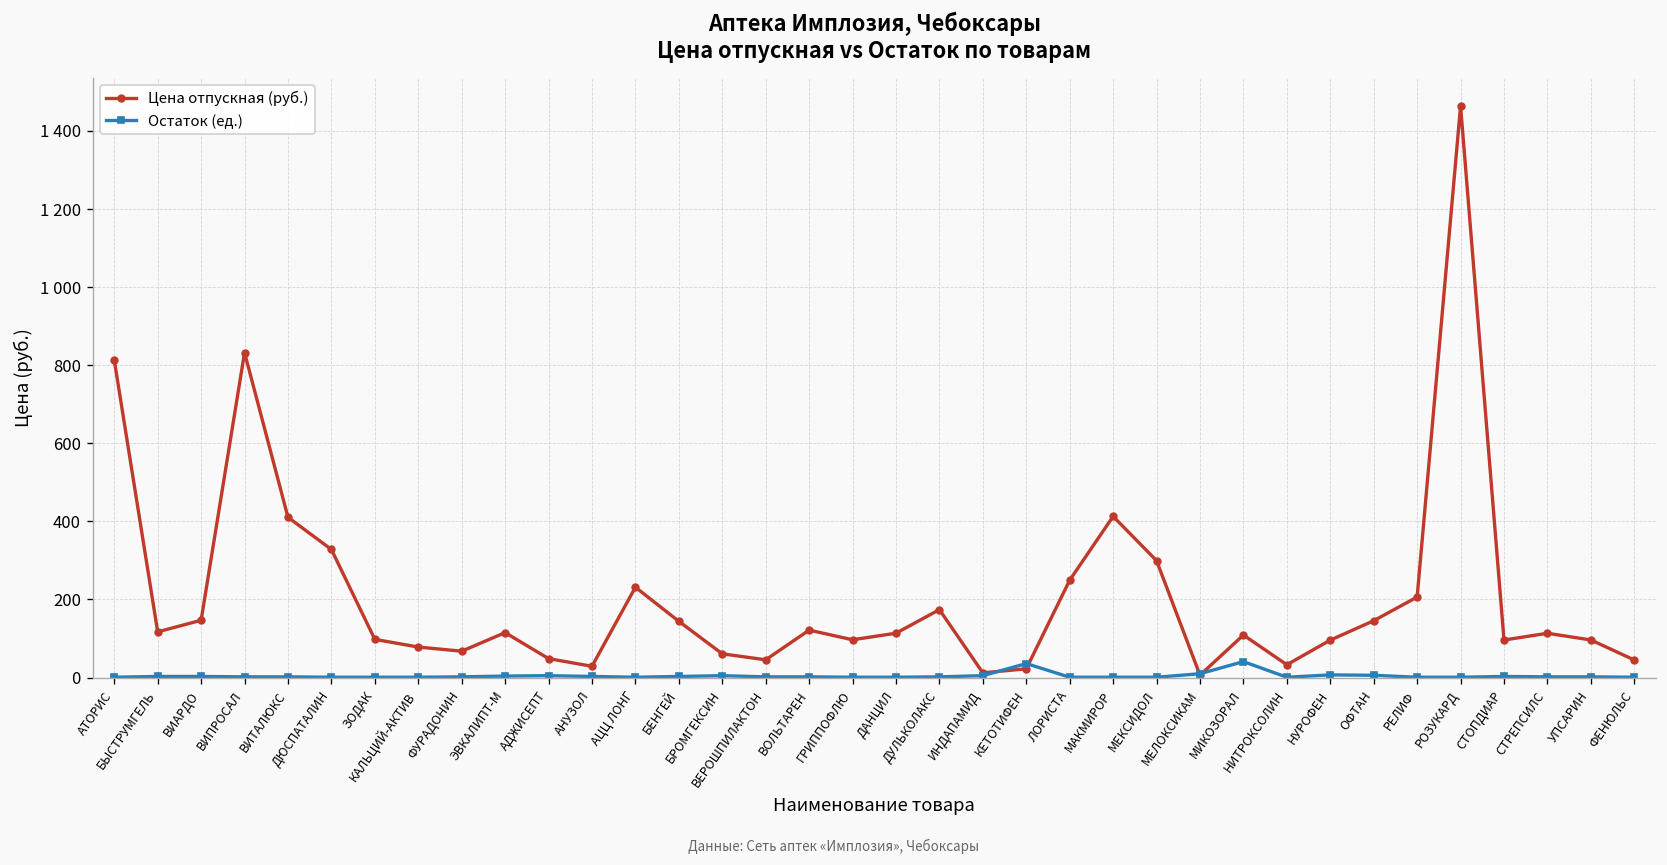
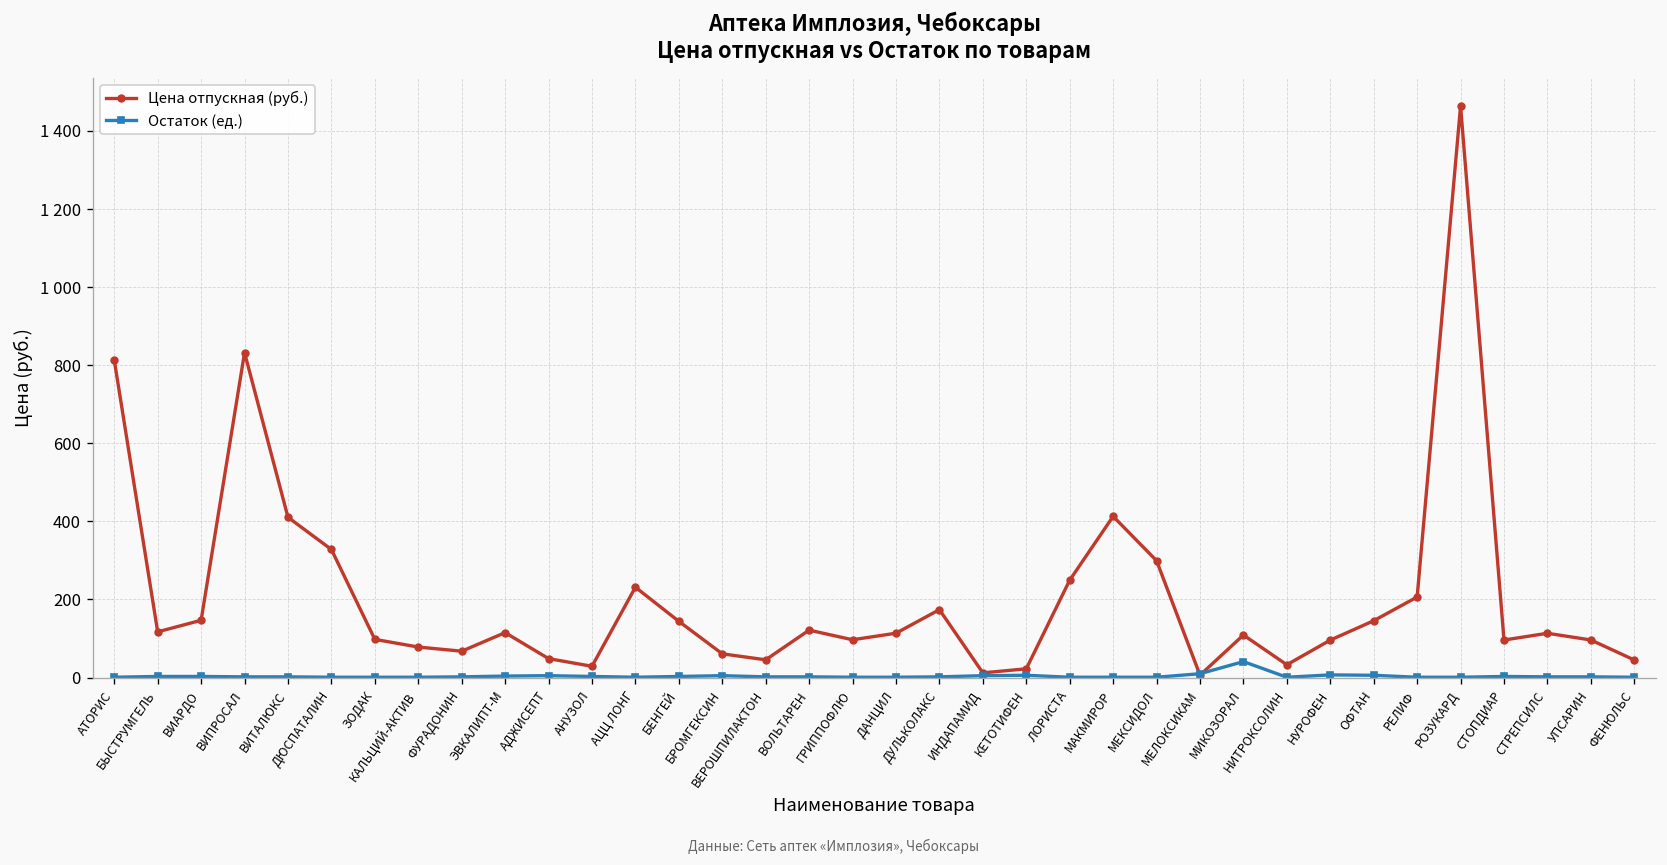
Остаток (ед.), КЕТОТИФЕН: 40 -> 10
